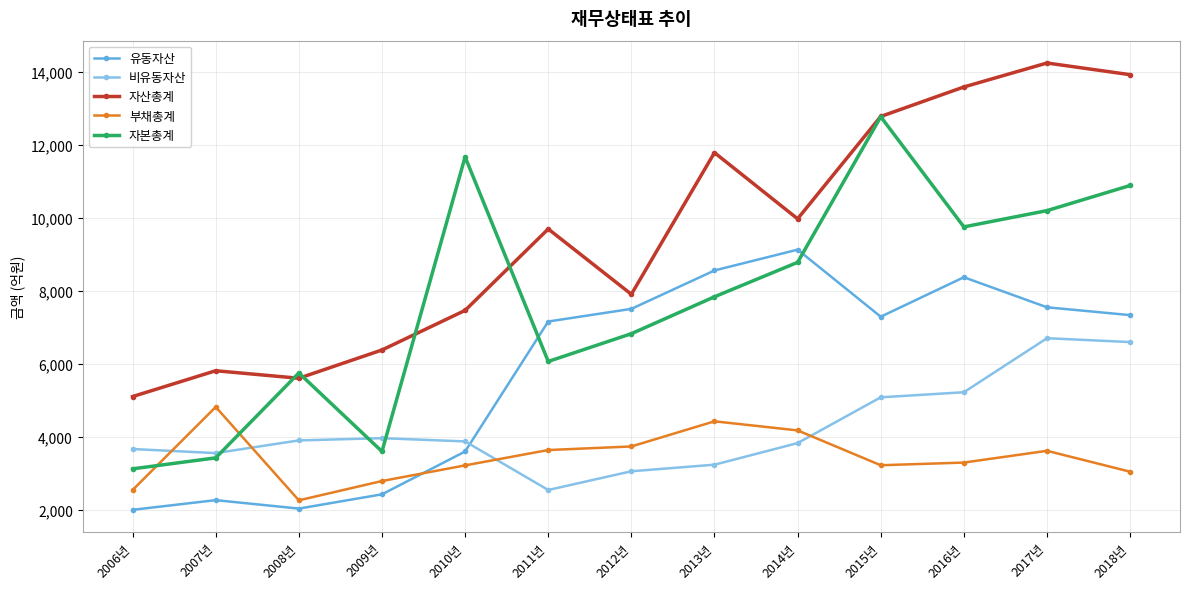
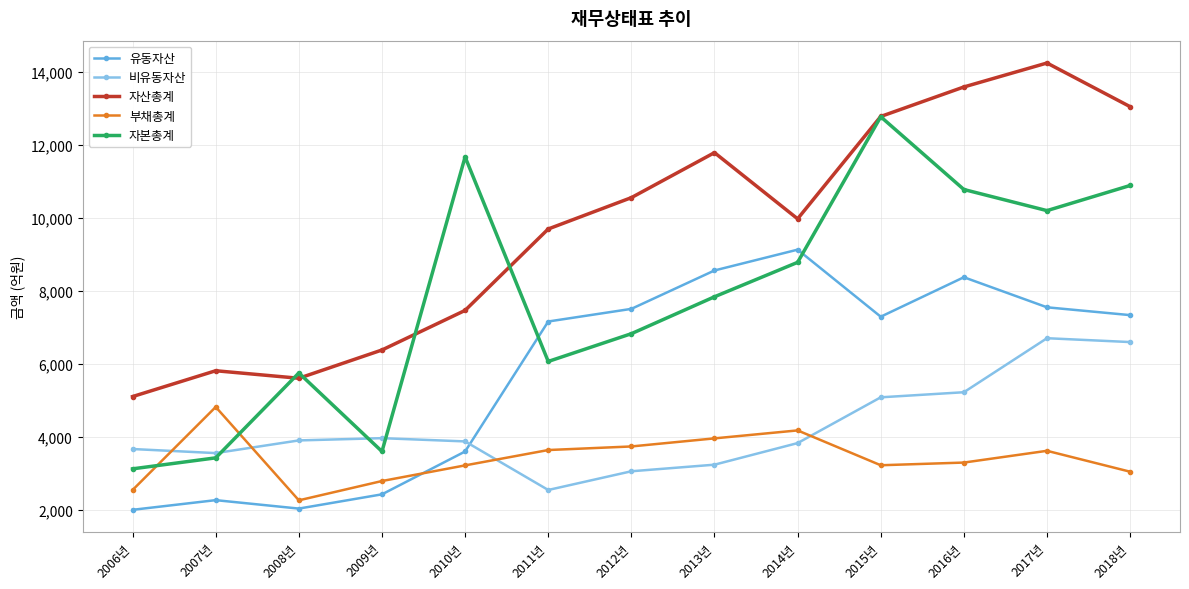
자산총계, 2012년: 7,900 -> 10,600
부채총계, 2013년: 4,400 -> 4,000
자본총계, 2016년: 9,800 -> 10,800
자산총계, 2018년: 13,900 -> 13,100
